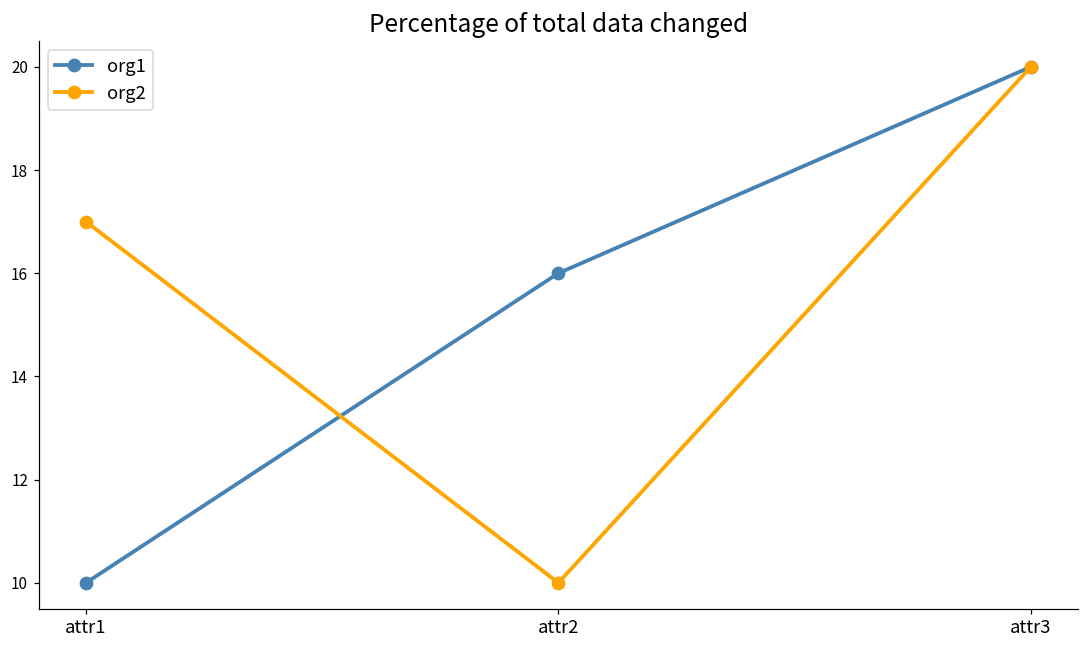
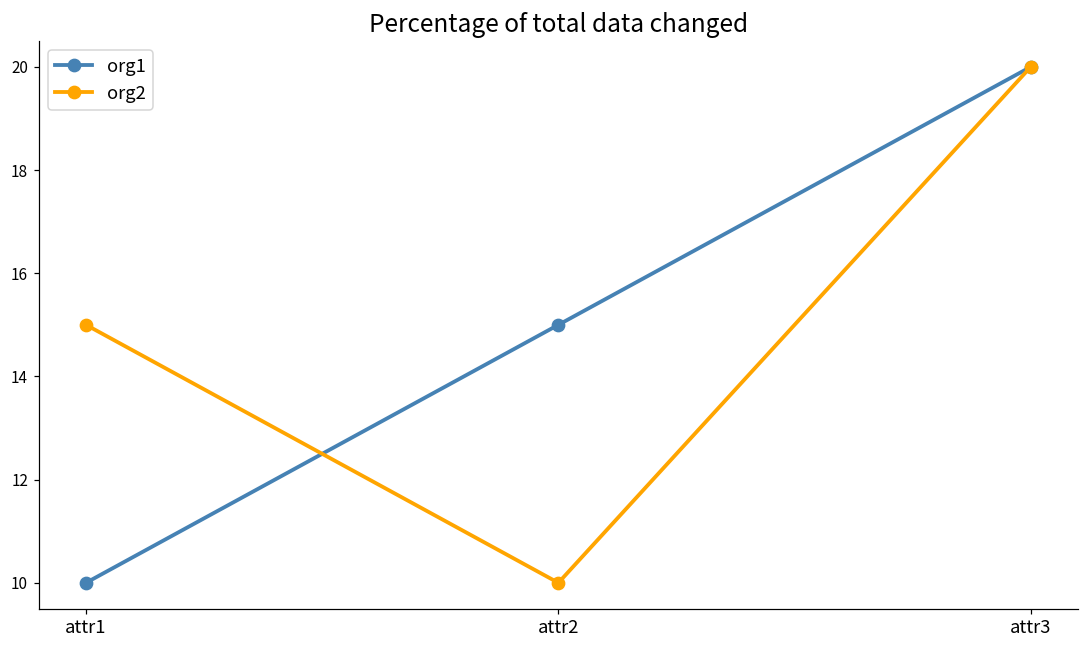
org2, attr1: 17 -> 15
org1, attr2: 16 -> 15
